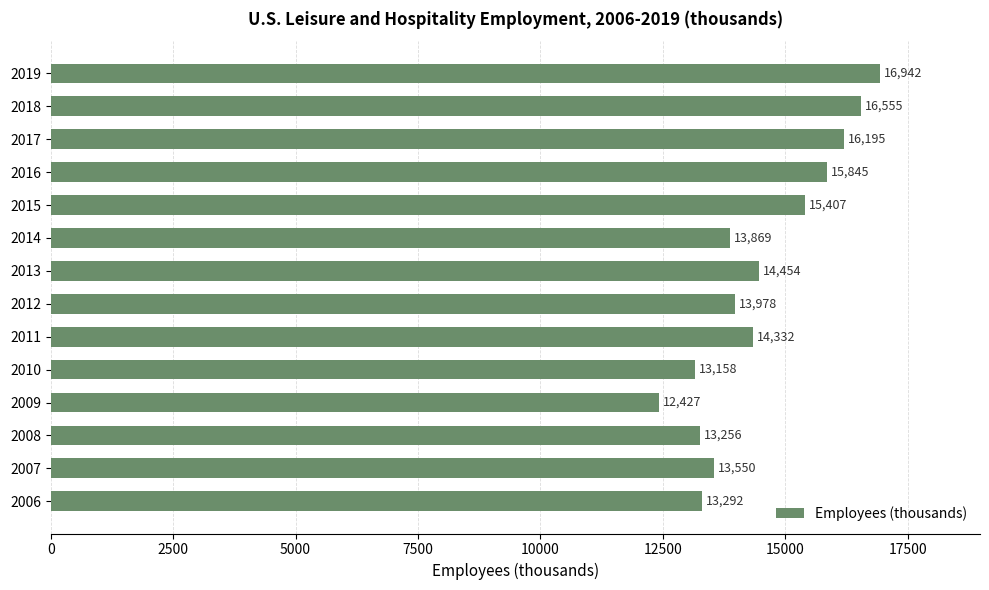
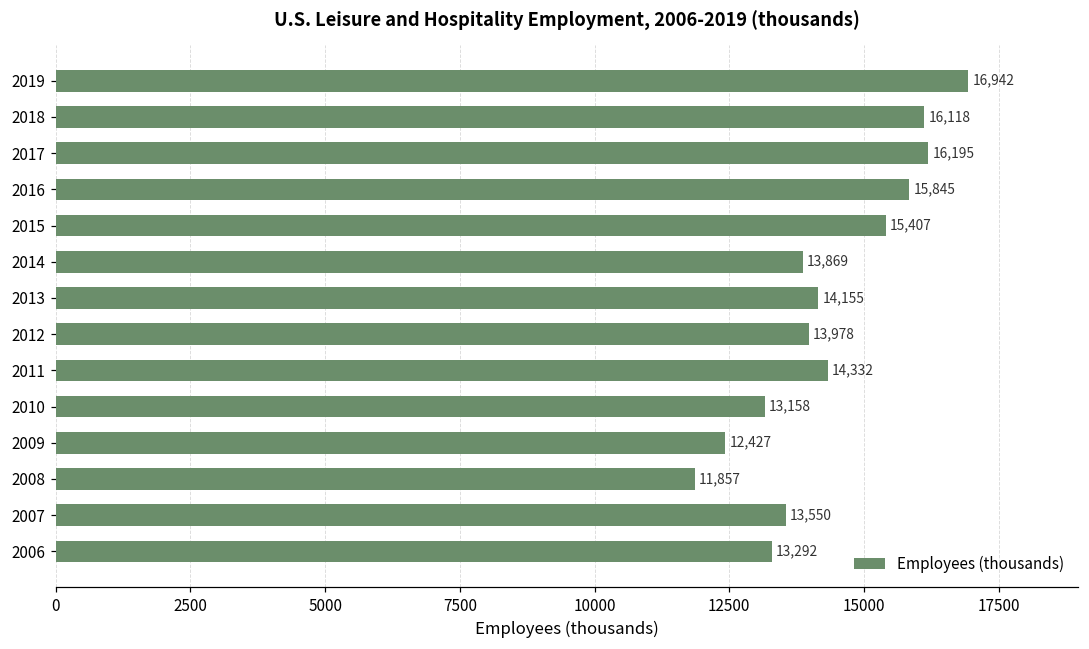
2018: 16,555 -> 16,118
2013: 14,454 -> 14,155
2008: 13,256 -> 11,857
